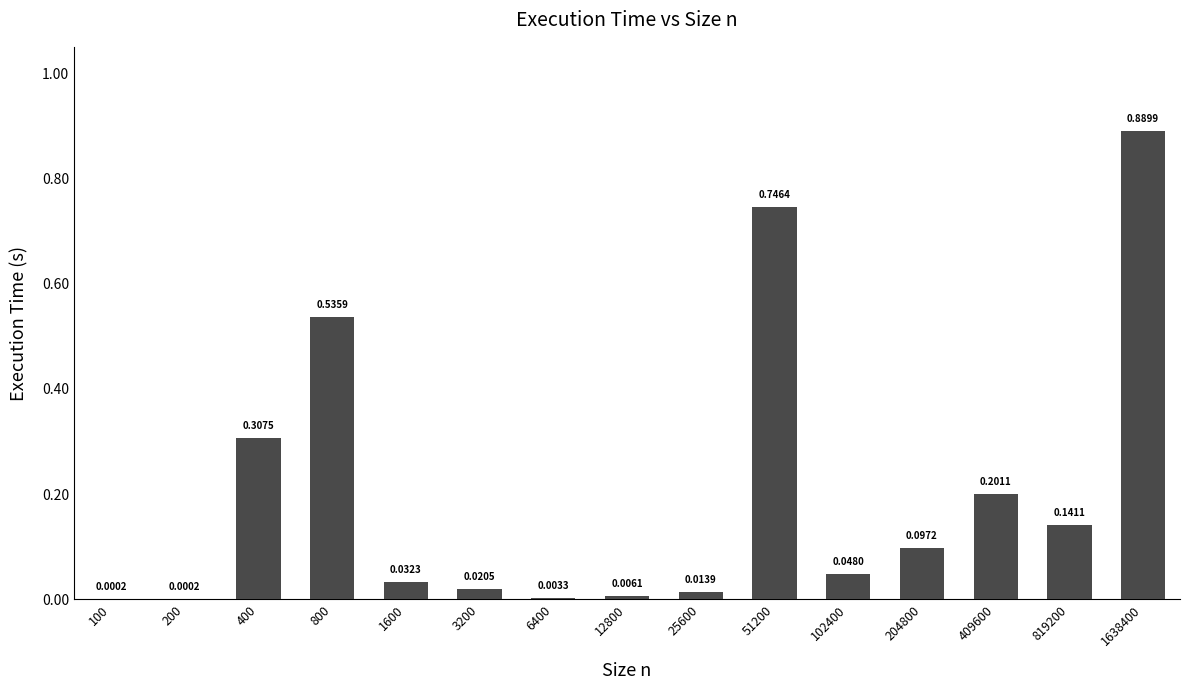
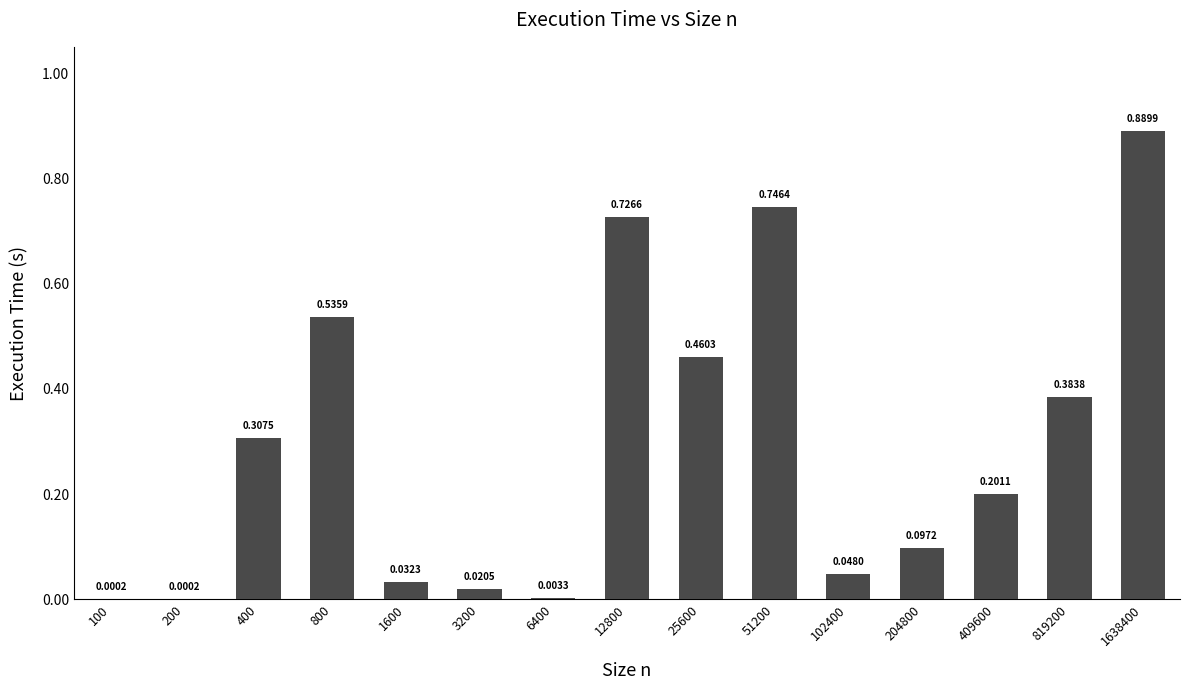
12800: 0.0061 -> 0.7266
25600: 0.0139 -> 0.4603
819200: 0.1411 -> 0.3838
